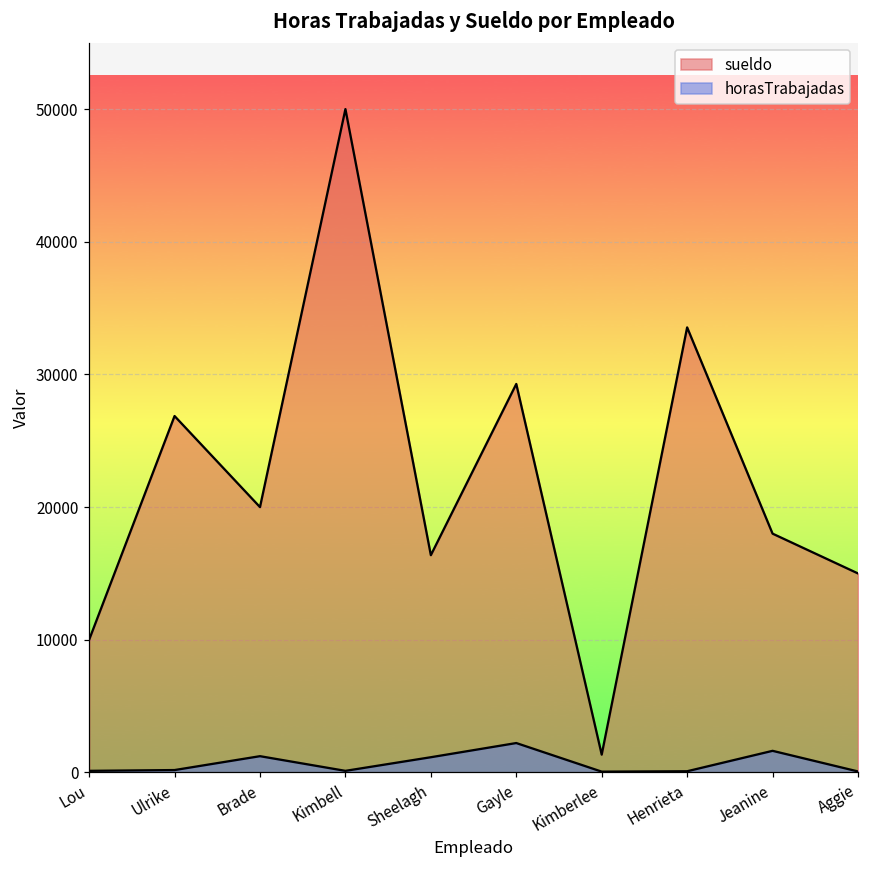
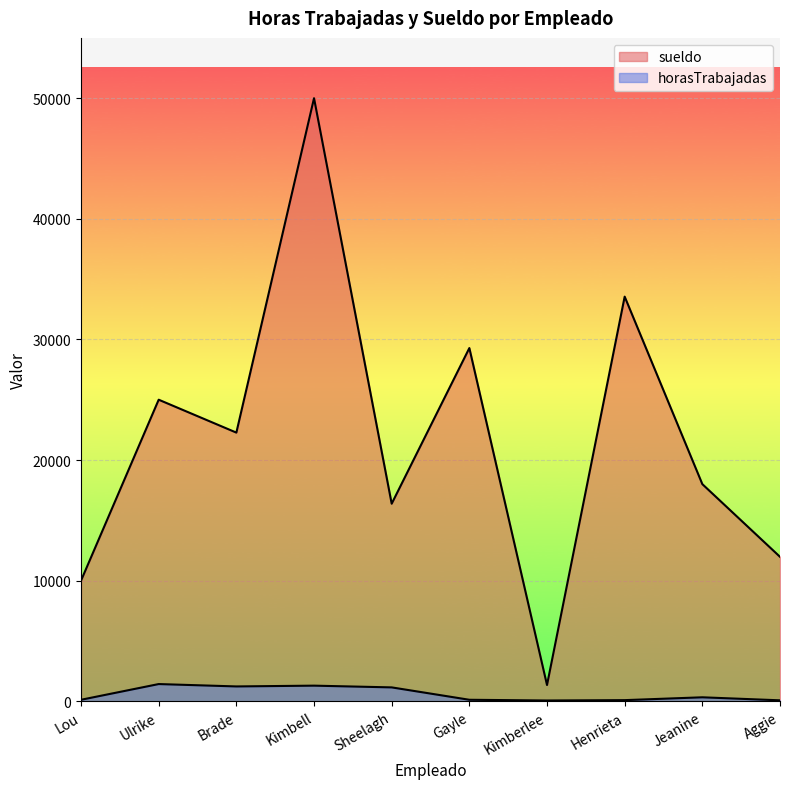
sueldo, Ulrike: 26900 -> 25000
horasTrabajadas, Ulrike: 200 -> 1400
sueldo, Brade: 20000 -> 22300
horasTrabajadas, Kimbell: 100 -> 1300
horasTrabajadas, Gayle: 2200 -> 100
horasTrabajadas, Jeanine: 1600 -> 300
sueldo, Aggie: 15000 -> 12000
